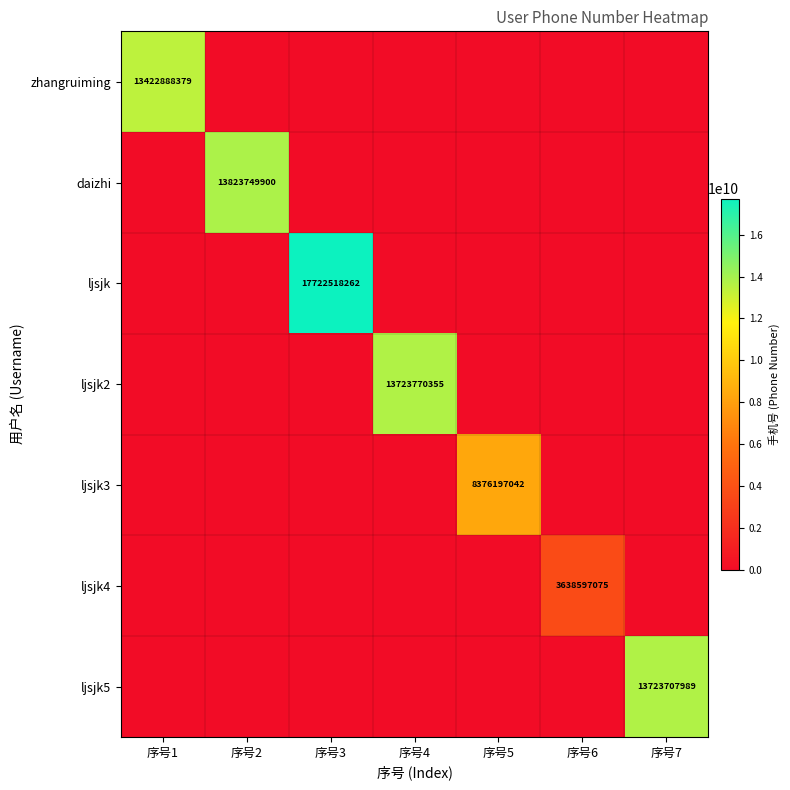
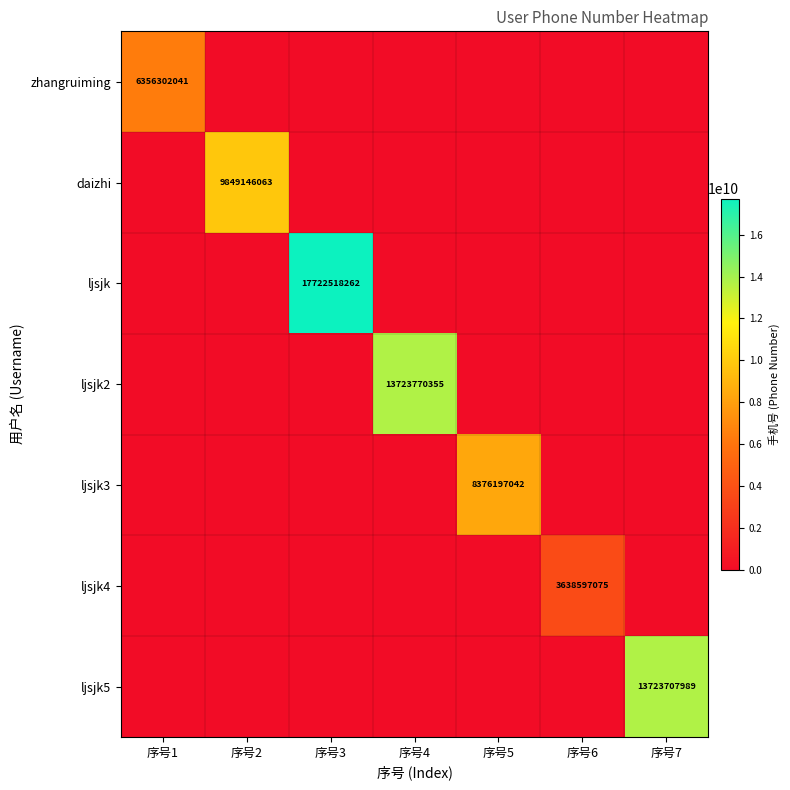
zhangruiming, 序号1: 13422888379 -> 6356302041
daizhi, 序号2: 13823749900 -> 9849146063
